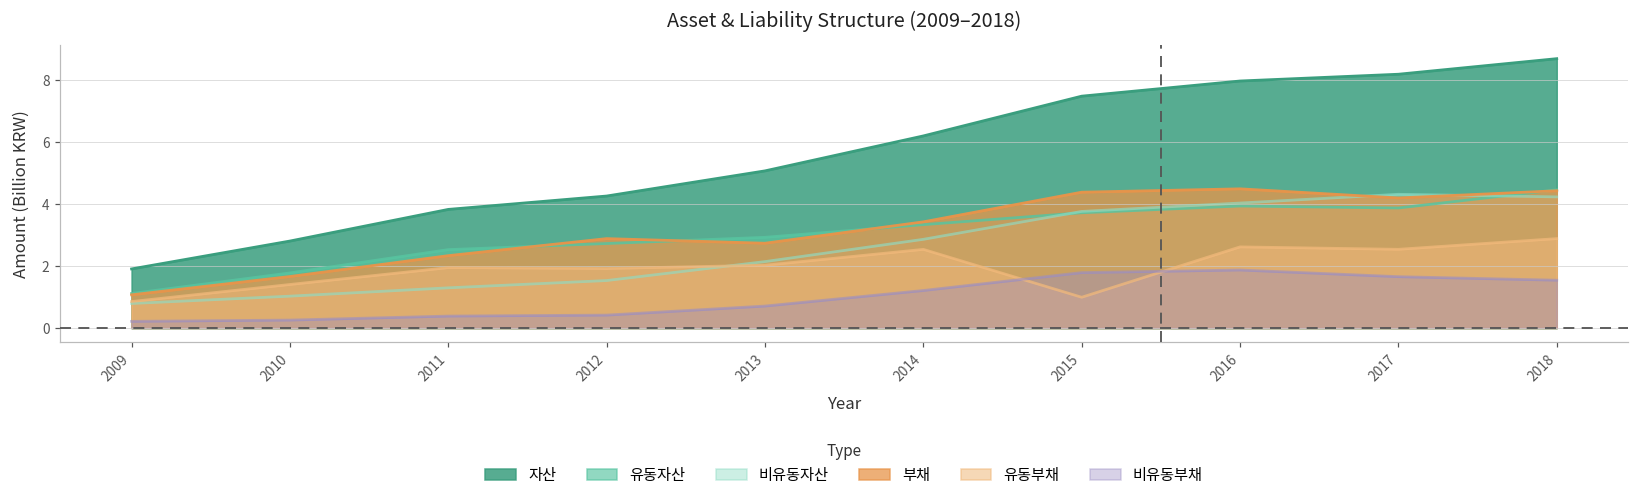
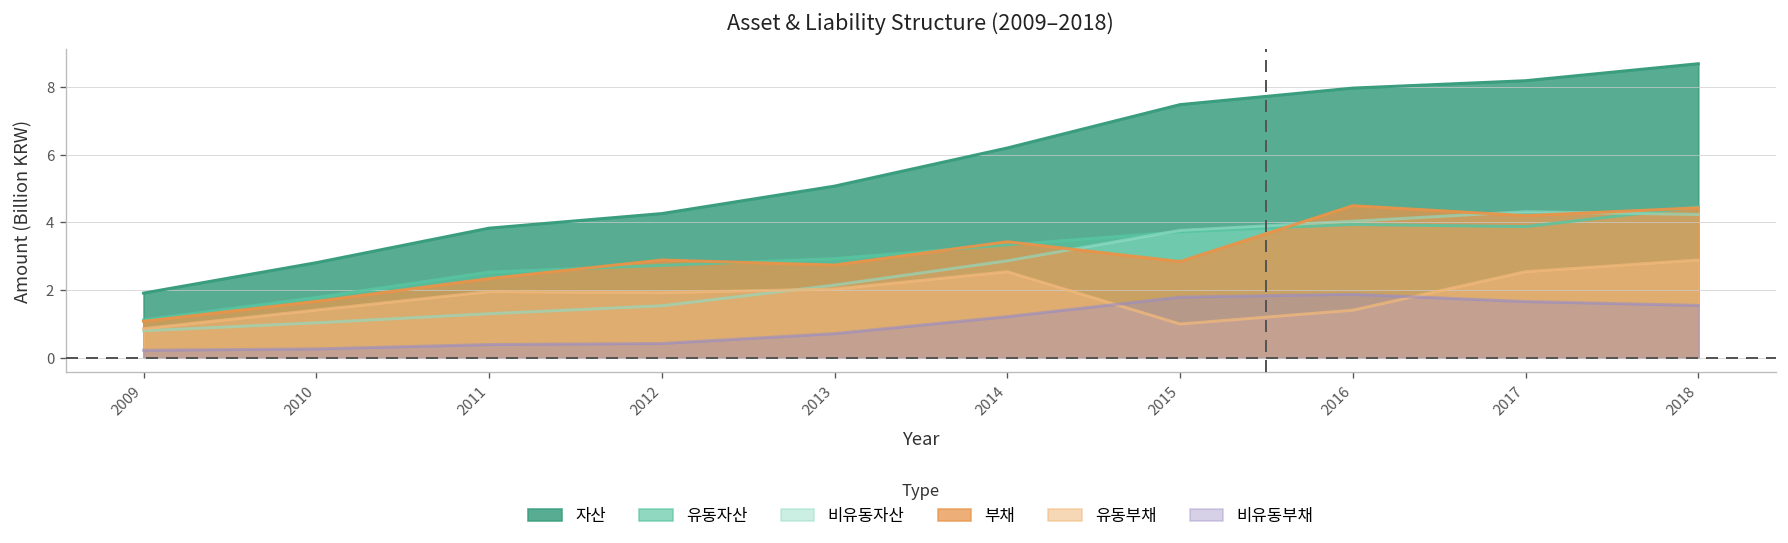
부채, 2015: 4.4 -> 2.8
유동부채, 2016: 2.6 -> 1.4
